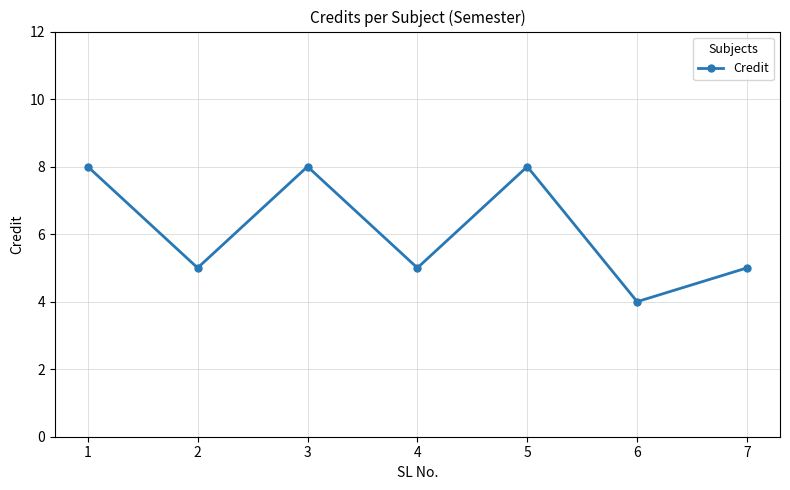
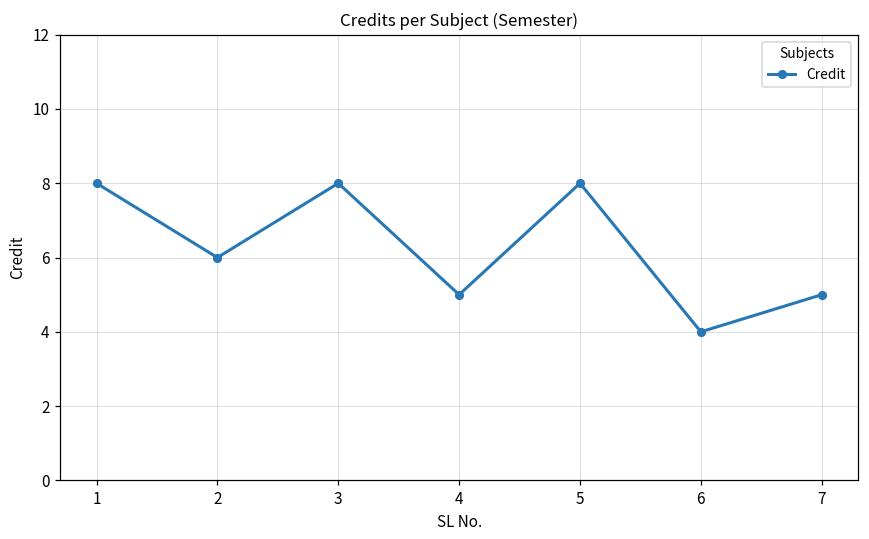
2: 5 -> 6
